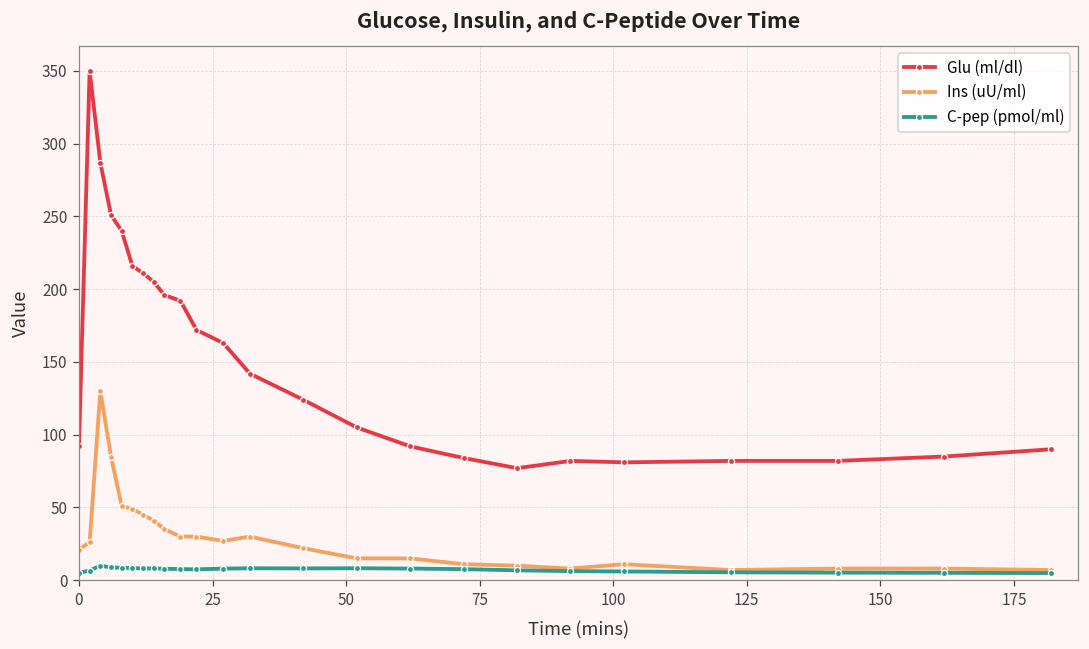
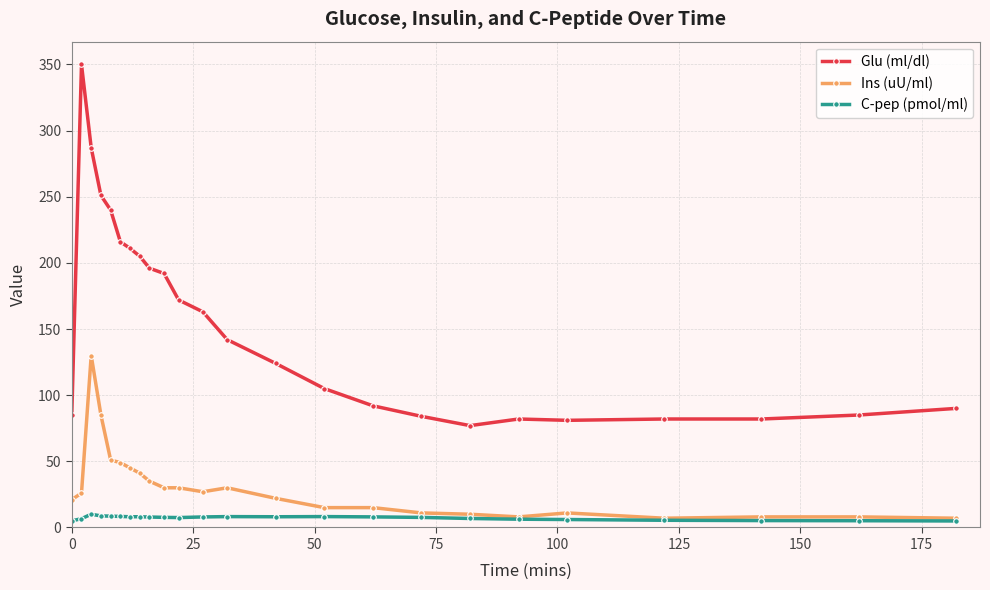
Glu (ml/dl), 0: 92 -> 85
